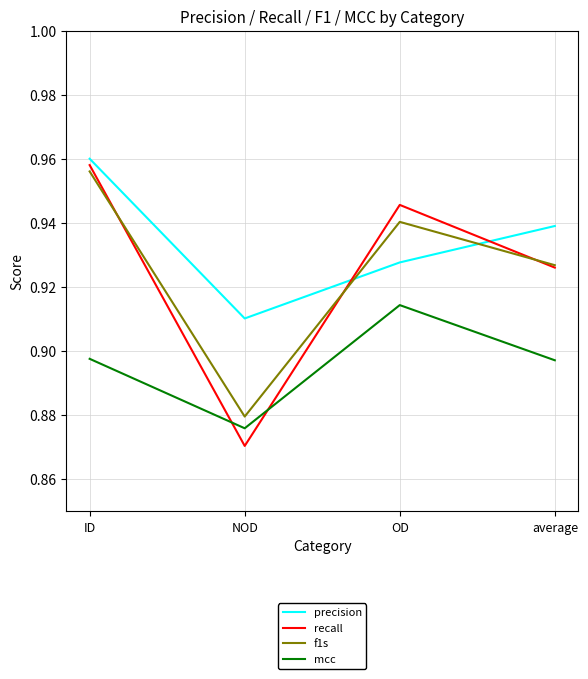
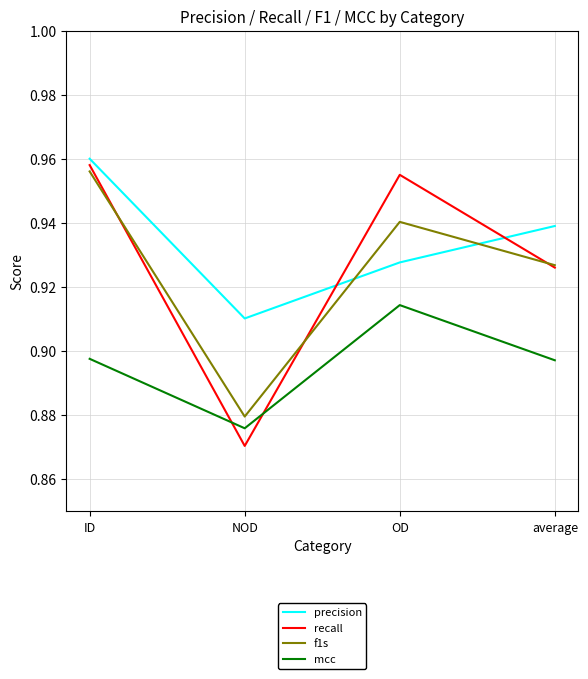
recall, OD: 0.946 -> 0.955
